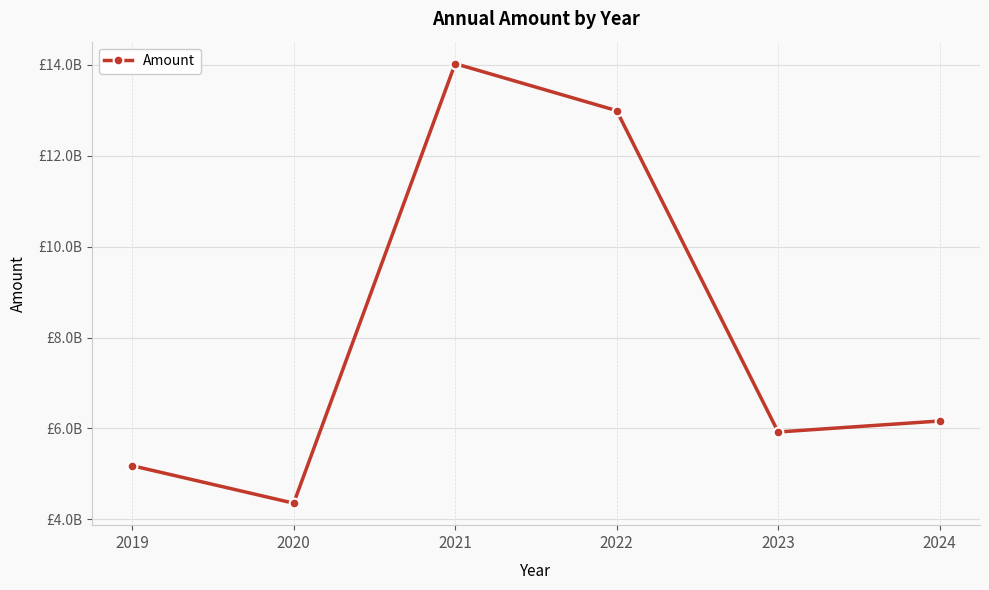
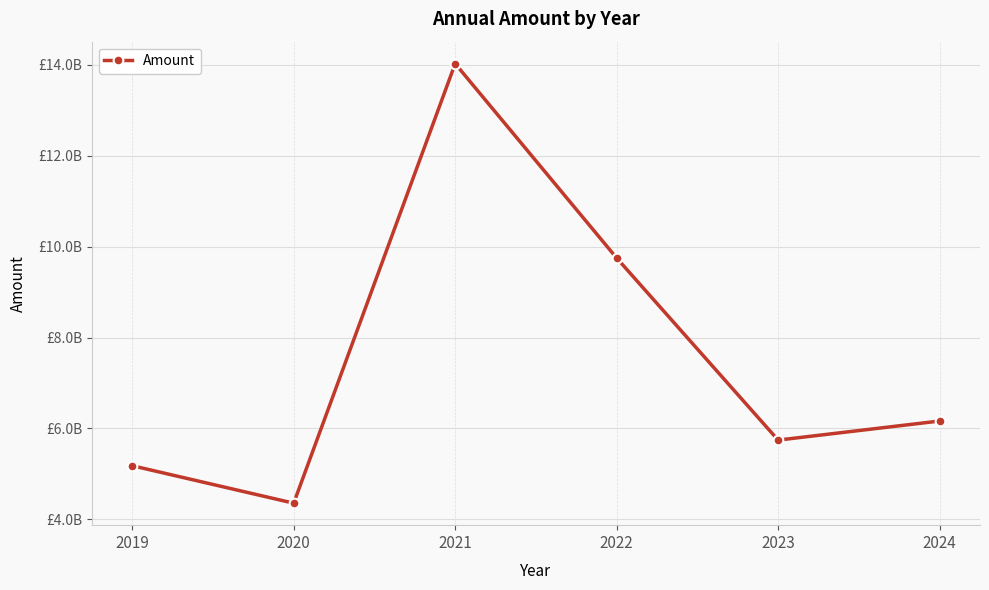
2022: £13000000000 -> £9700000000
2023: £5900000000 -> £5700000000
